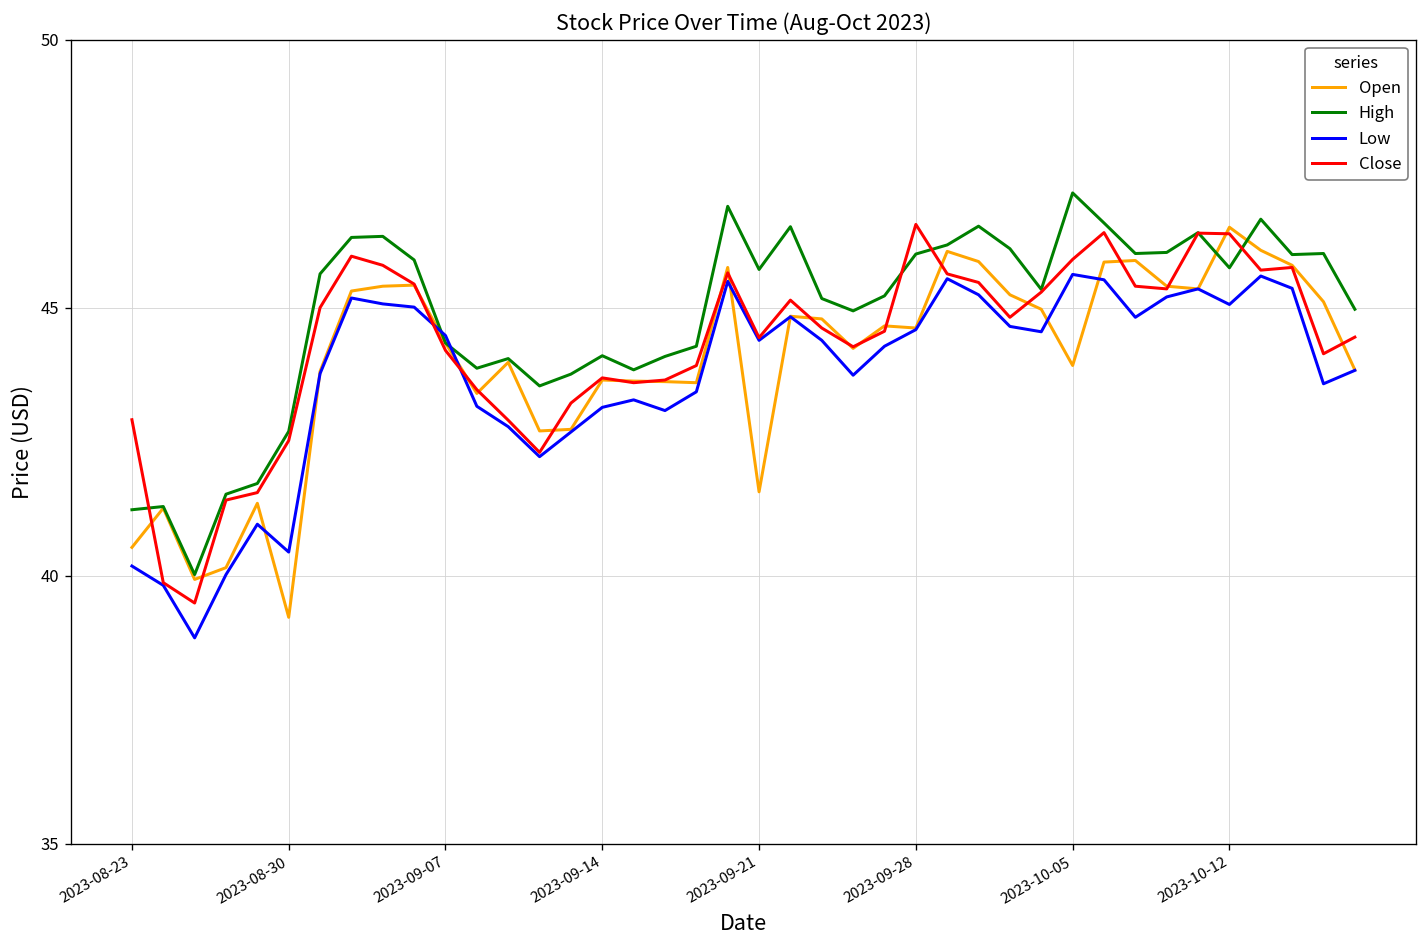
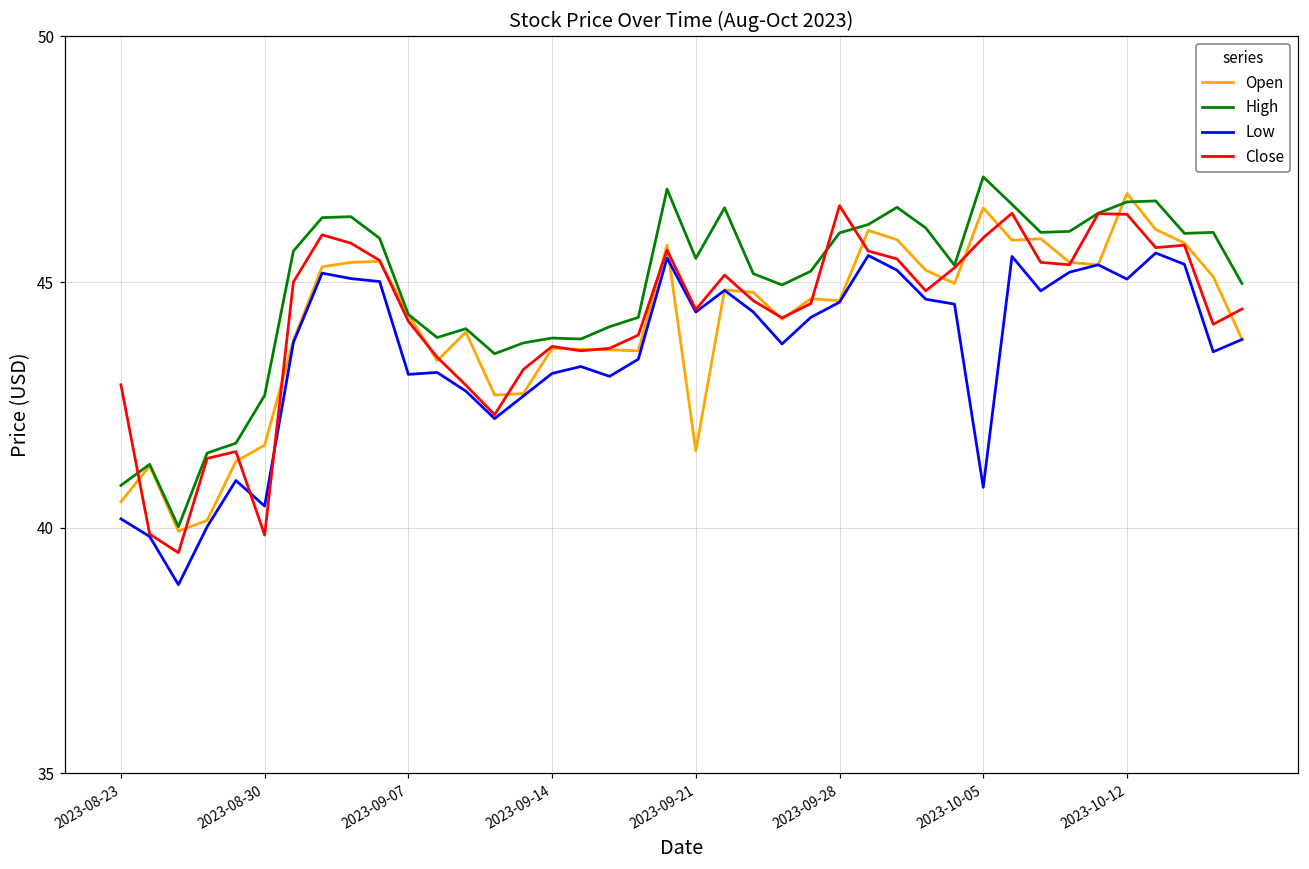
High, 2023-08-23: 41.2 -> 40.9
Open, 2023-08-30: 39.2 -> 41.7
Close, 2023-08-30: 42.5 -> 39.9
Low, 2023-09-07: 44.5 -> 43.1
High, 2023-09-14: 44.1 -> 43.9
High, 2023-09-21: 45.7 -> 45.5
Open, 2023-10-05: 43.9 -> 46.5
Low, 2023-10-05: 45.6 -> 40.8
Open, 2023-10-12: 46.5 -> 46.8
High, 2023-10-12: 45.7 -> 46.6
